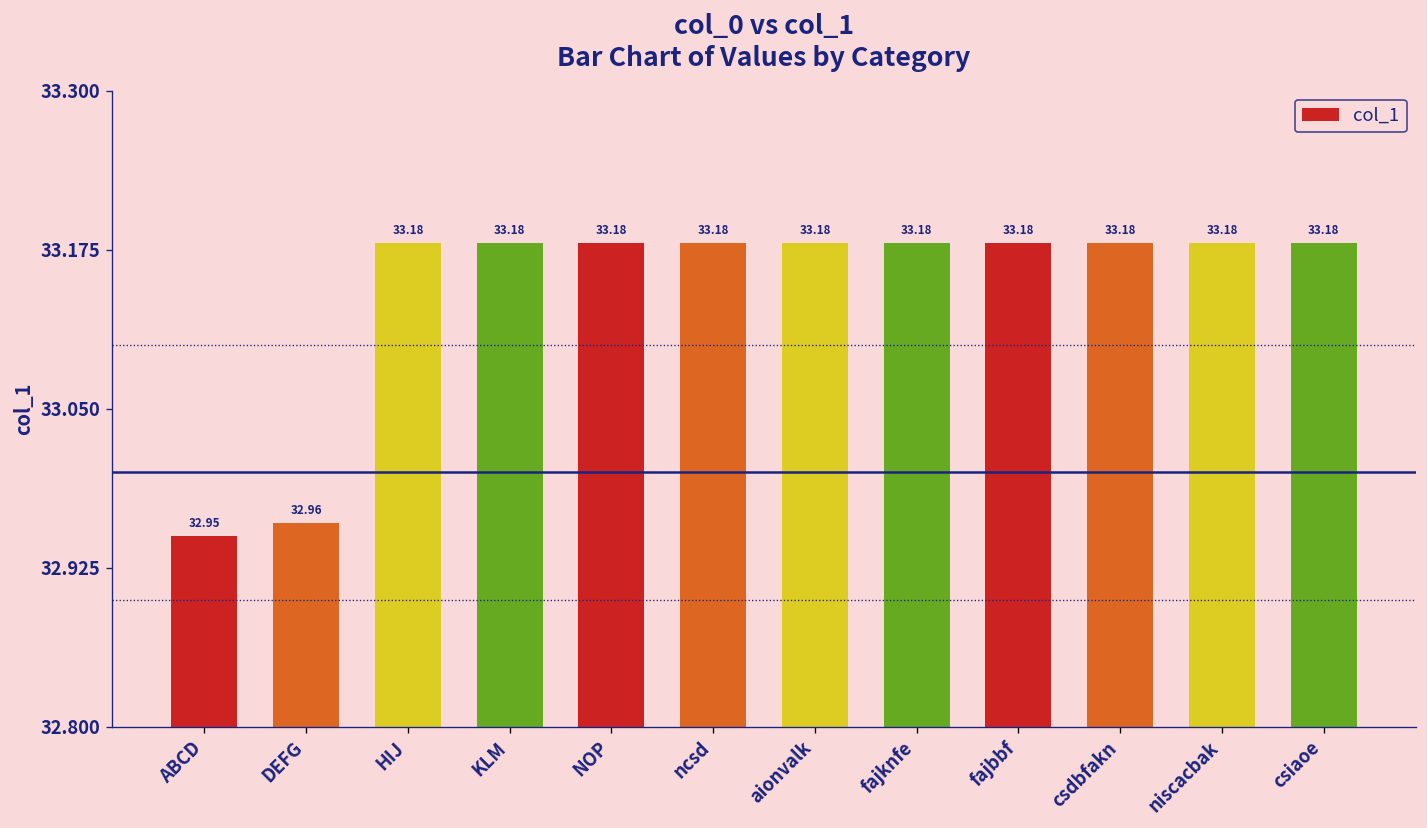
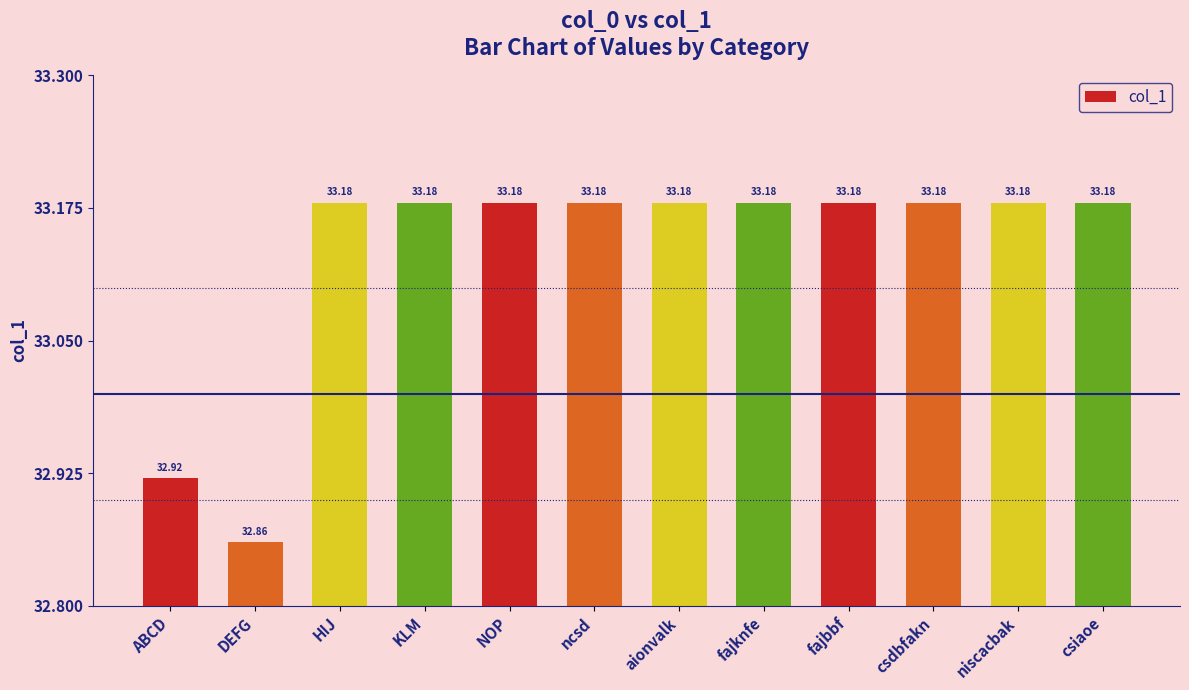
ABCD: 32.95 -> 32.92
DEFG: 32.96 -> 32.86
